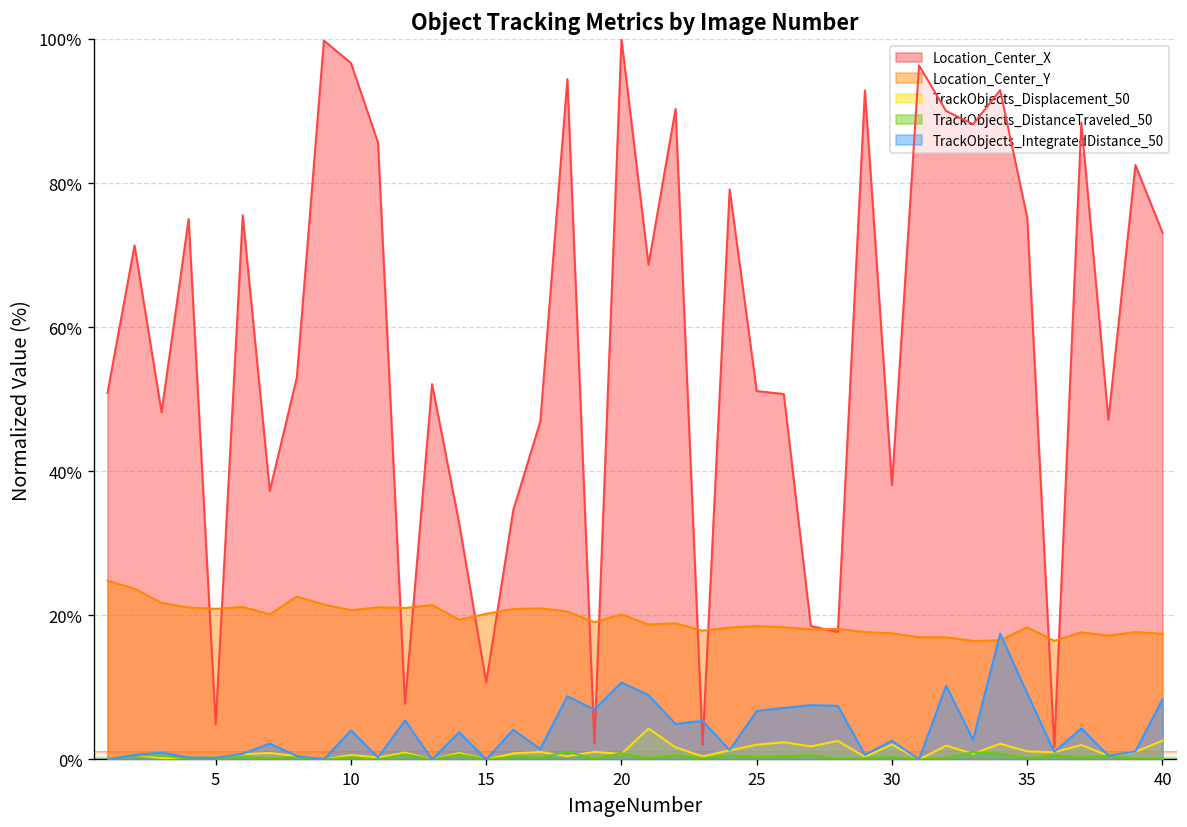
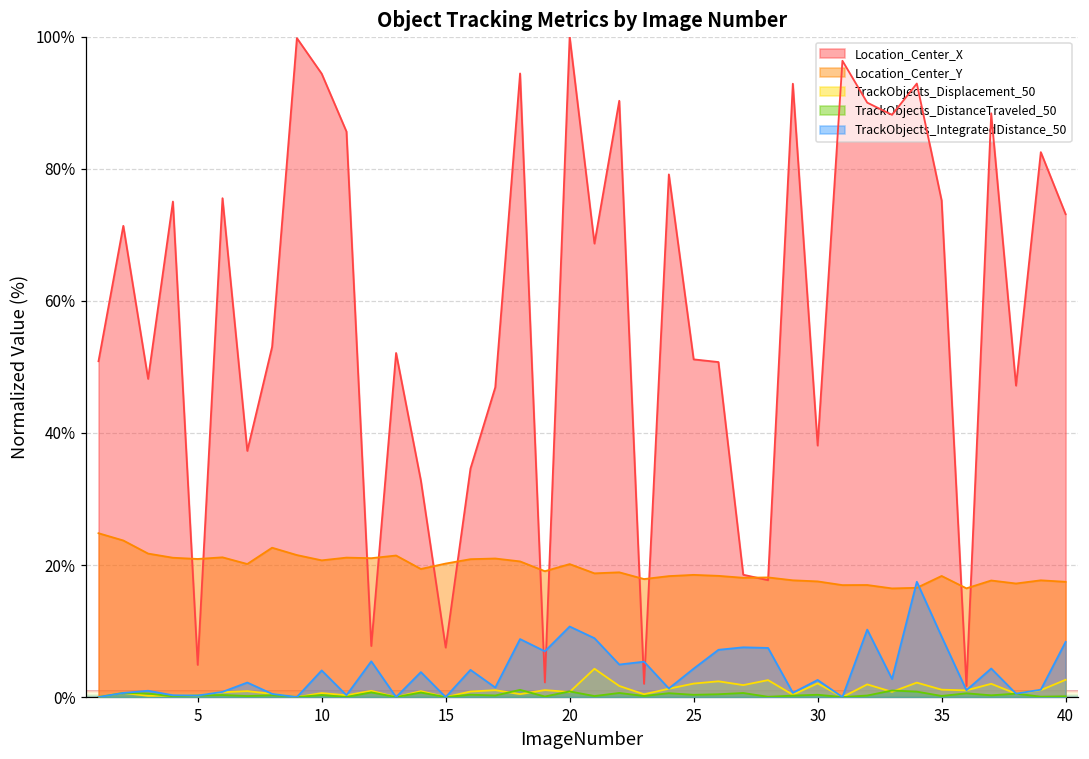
Location_Center_X, 10: 97% -> 94%
Location_Center_X, 15: 11% -> 7%
TrackObjects_IntegratedDistance_50, 25: 7% -> 4%
